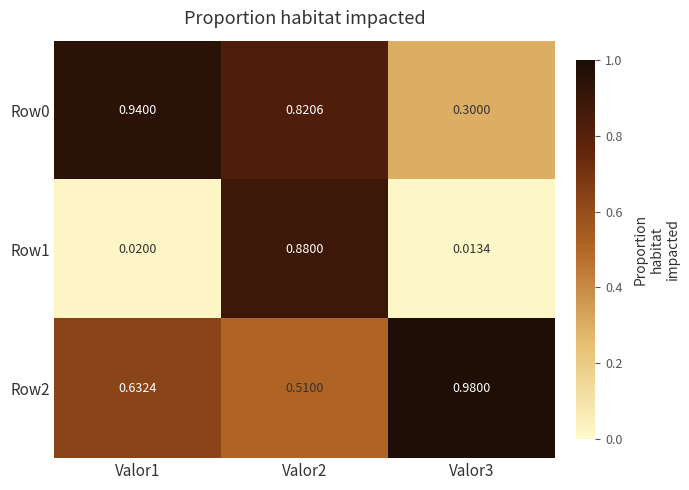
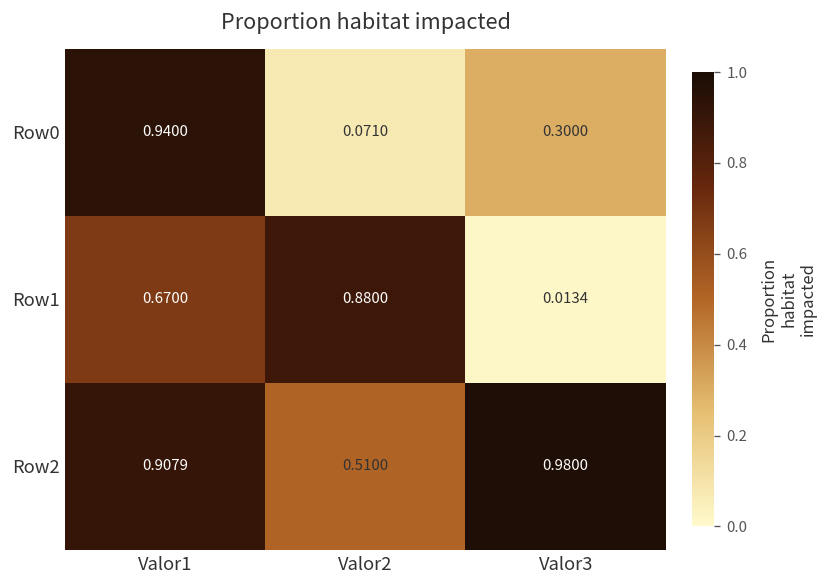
Row0, Valor2: 0.8206 -> 0.0710
Row1, Valor1: 0.0200 -> 0.6700
Row2, Valor1: 0.6324 -> 0.9079
